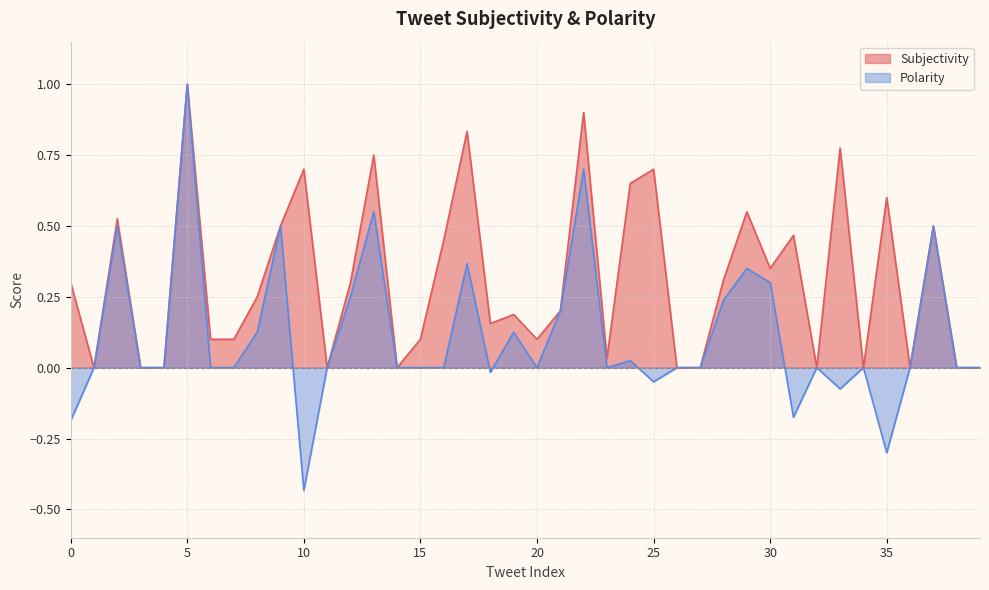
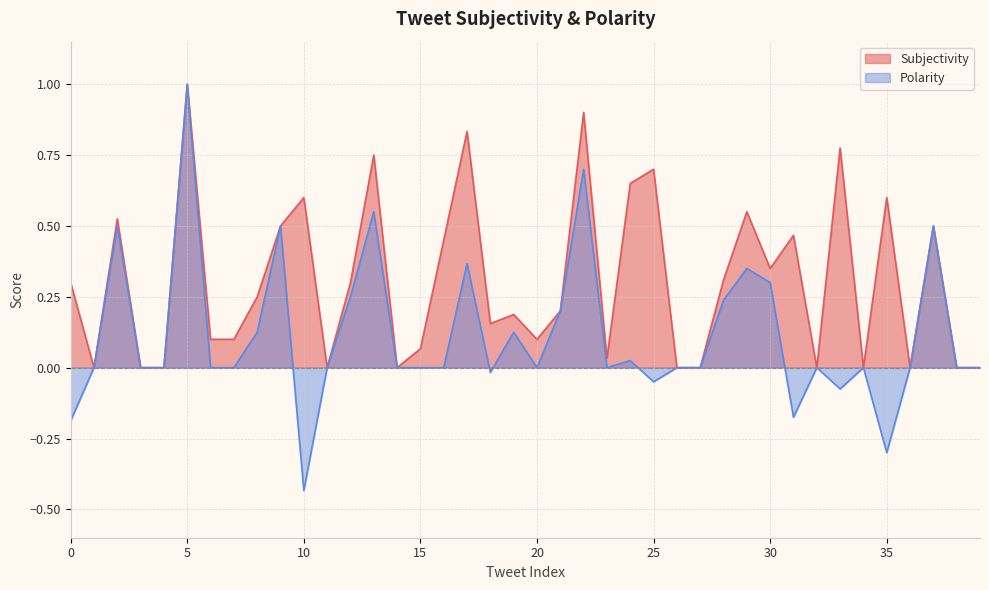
Subjectivity, 10: 0.7 -> 0.6
Subjectivity, 15: 0.10 -> 0.07
